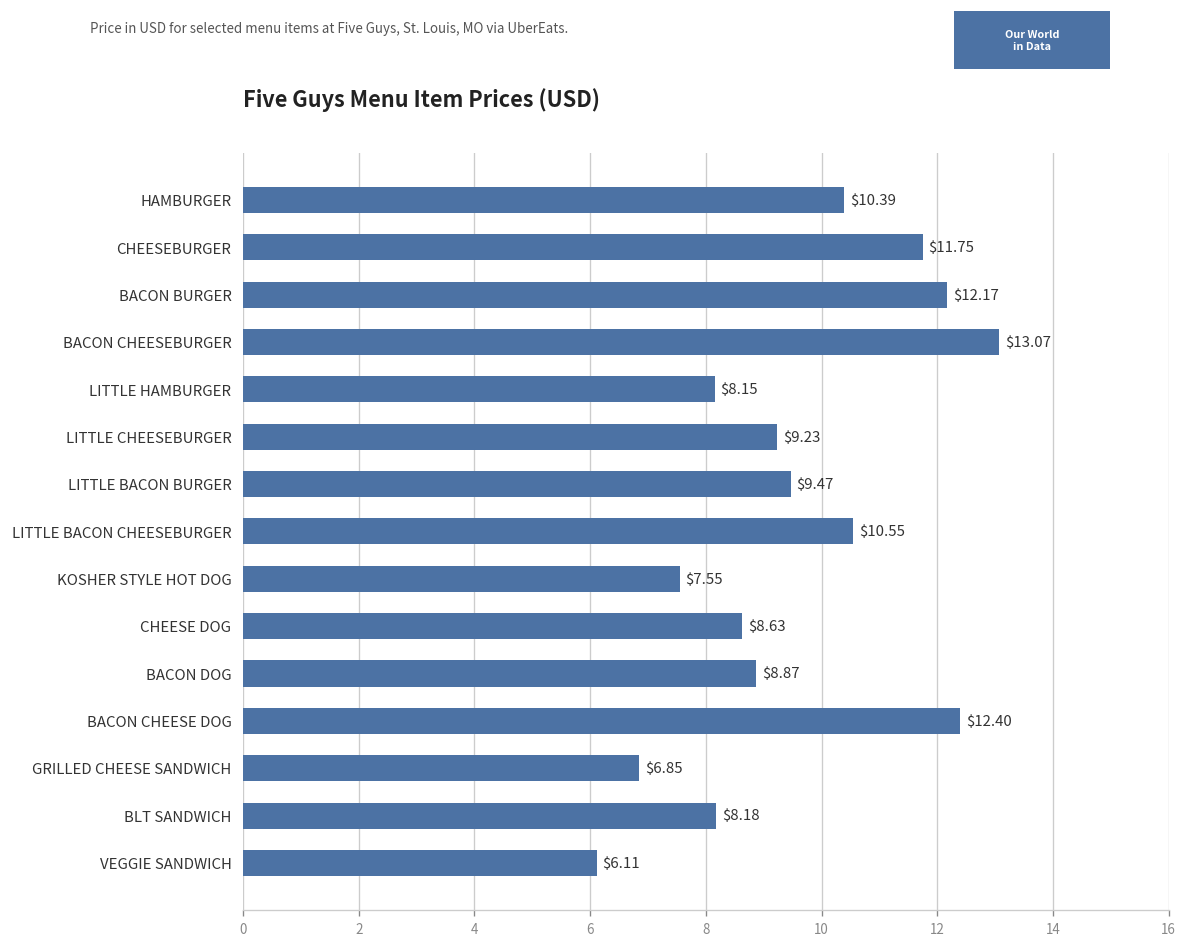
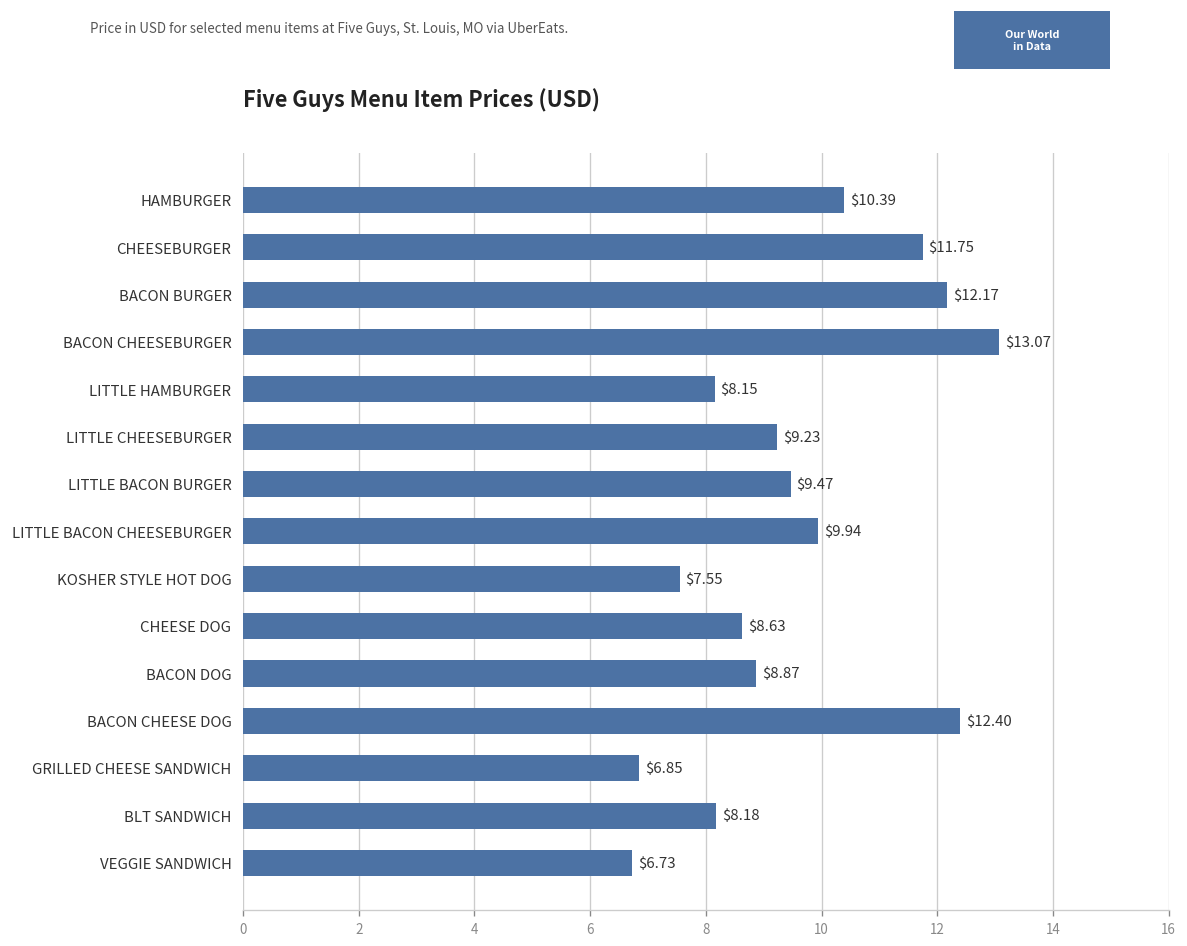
LITTLE BACON CHEESEBURGER: $10.55 -> $9.94
VEGGIE SANDWICH: $6.11 -> $6.73
